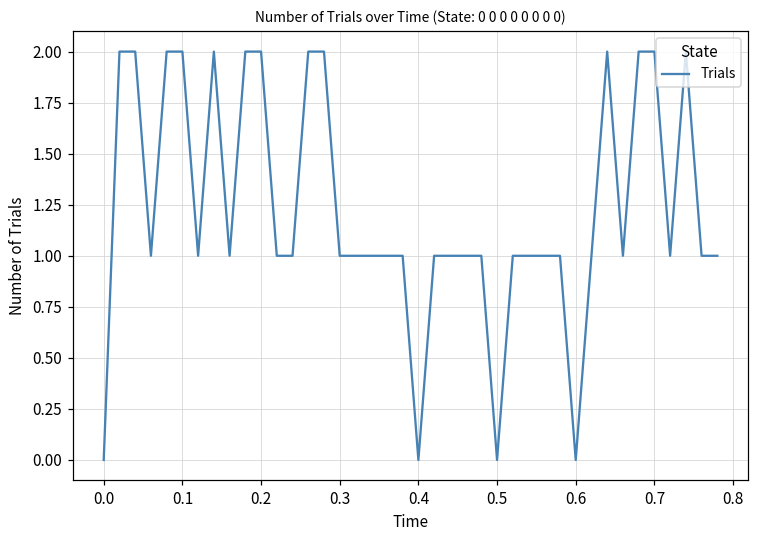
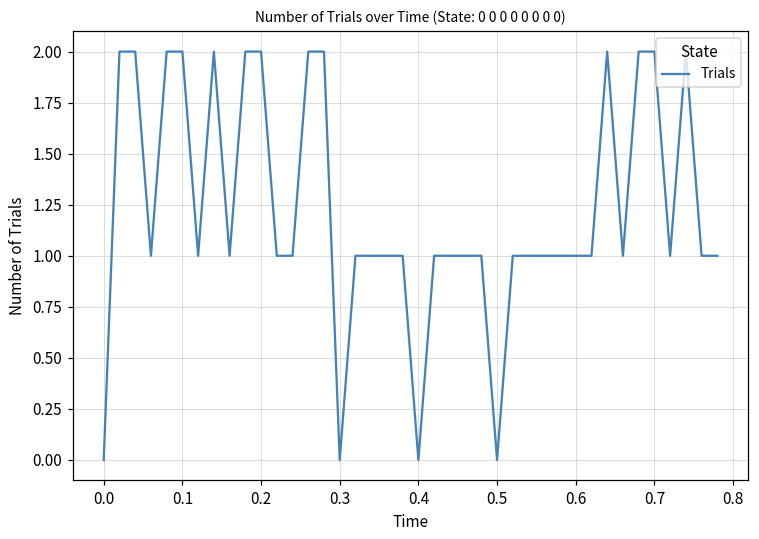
0.3: 1 -> 0
0.6: 0 -> 1
